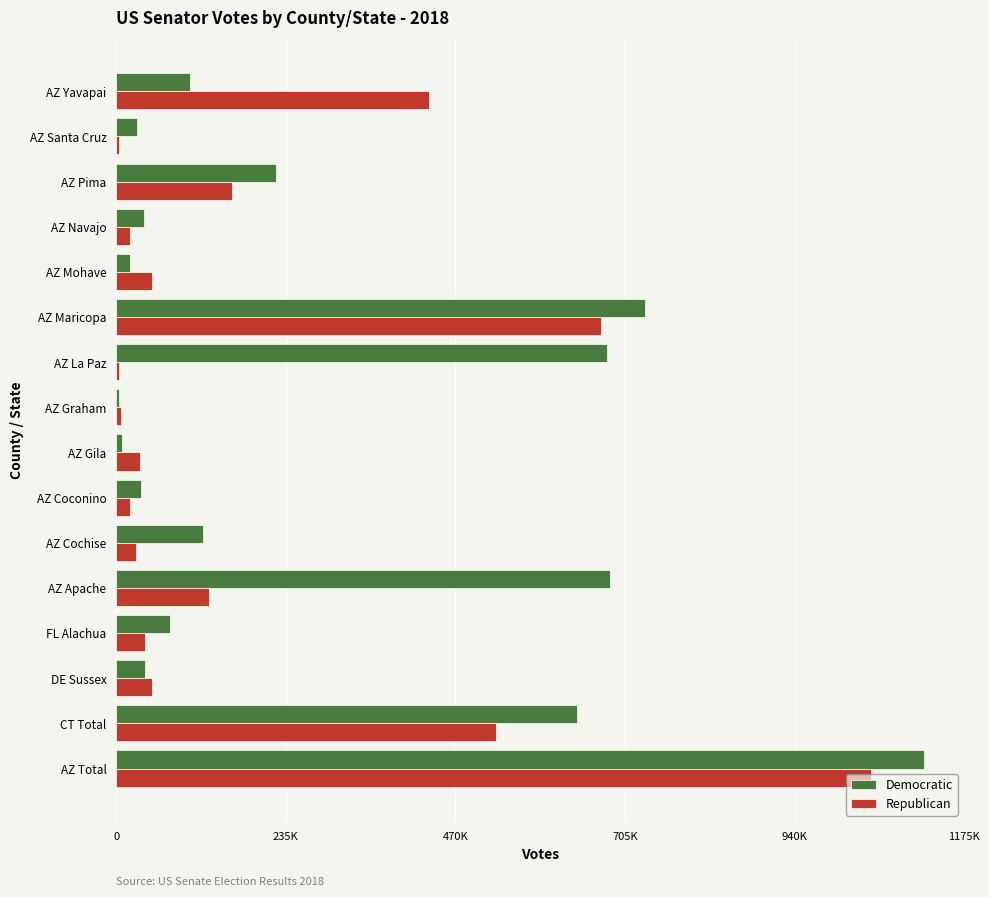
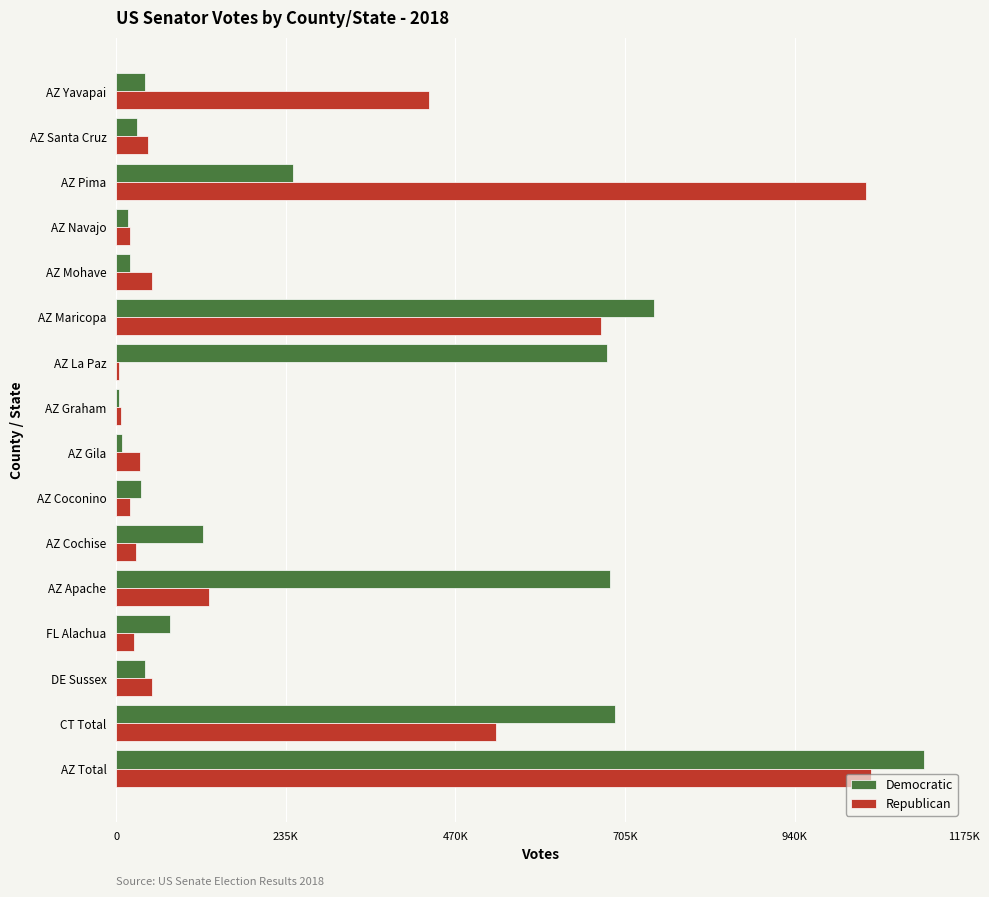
Democratic, AZ Yavapai: 100000 -> 40000
Republican, AZ Santa Cruz: 0 -> 40000
Democratic, AZ Pima: 220000 -> 250000
Republican, AZ Pima: 160000 -> 1040000
Democratic, AZ Navajo: 40000 -> 20000
Democratic, AZ Maricopa: 730000 -> 750000
Republican, FL Alachua: 40000 -> 20000
Democratic, CT Total: 640000 -> 690000
